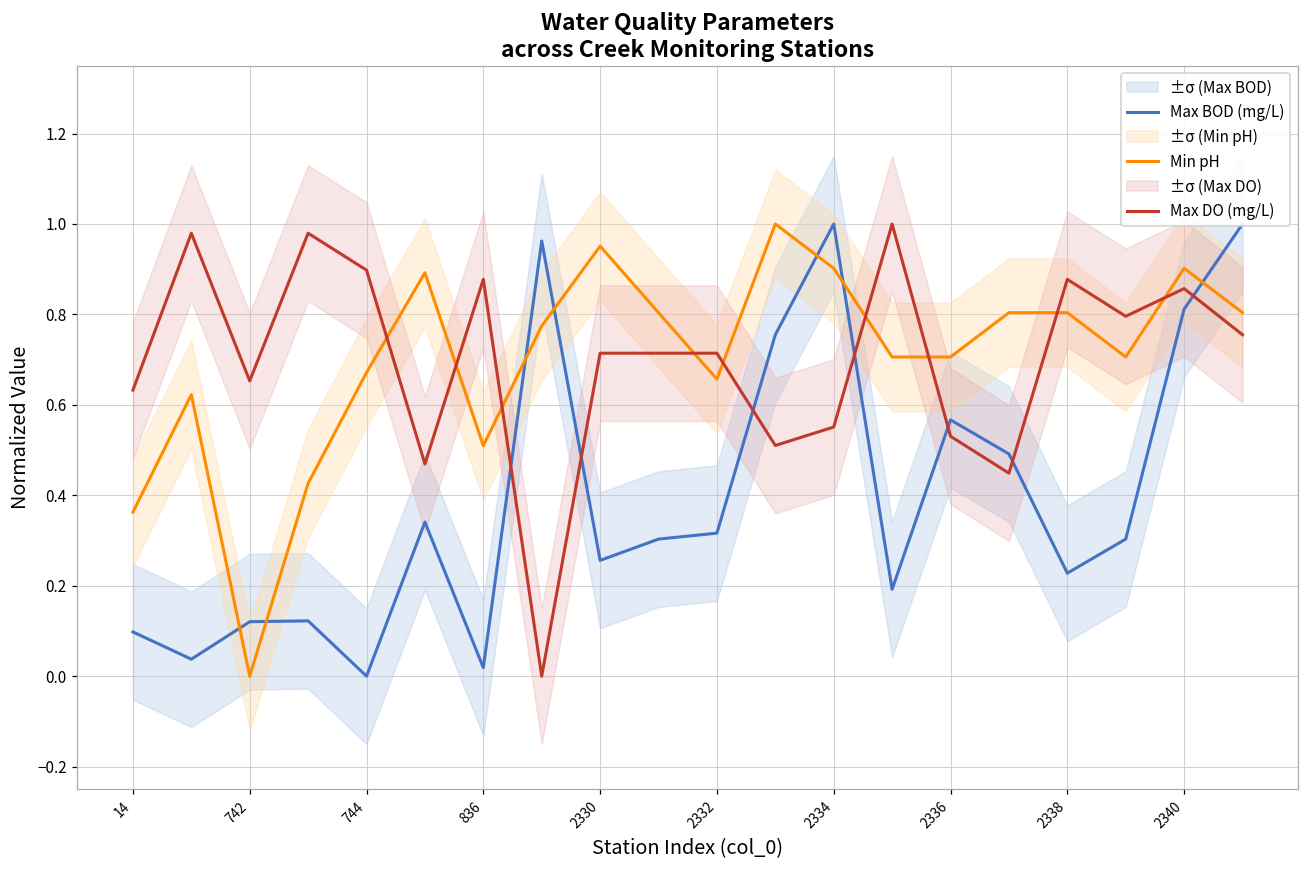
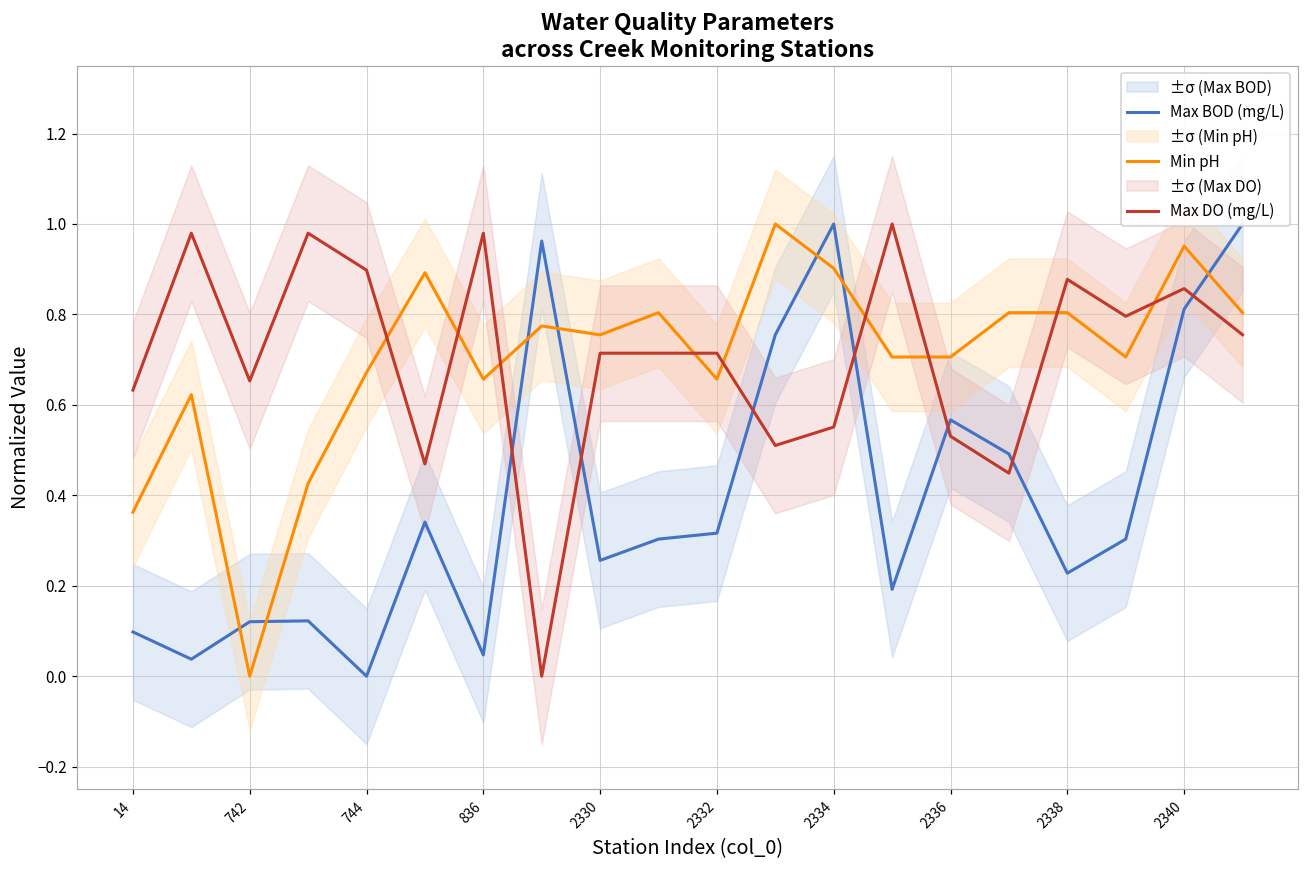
Max BOD (mg/L), 836: 0.02 -> 0.05
Min pH, 836: 0.51 -> 0.66
Max DO (mg/L), 836: 0.88 -> 0.98
Min pH, 2330: 0.95 -> 0.75
Min pH, 2340: 0.90 -> 0.95
